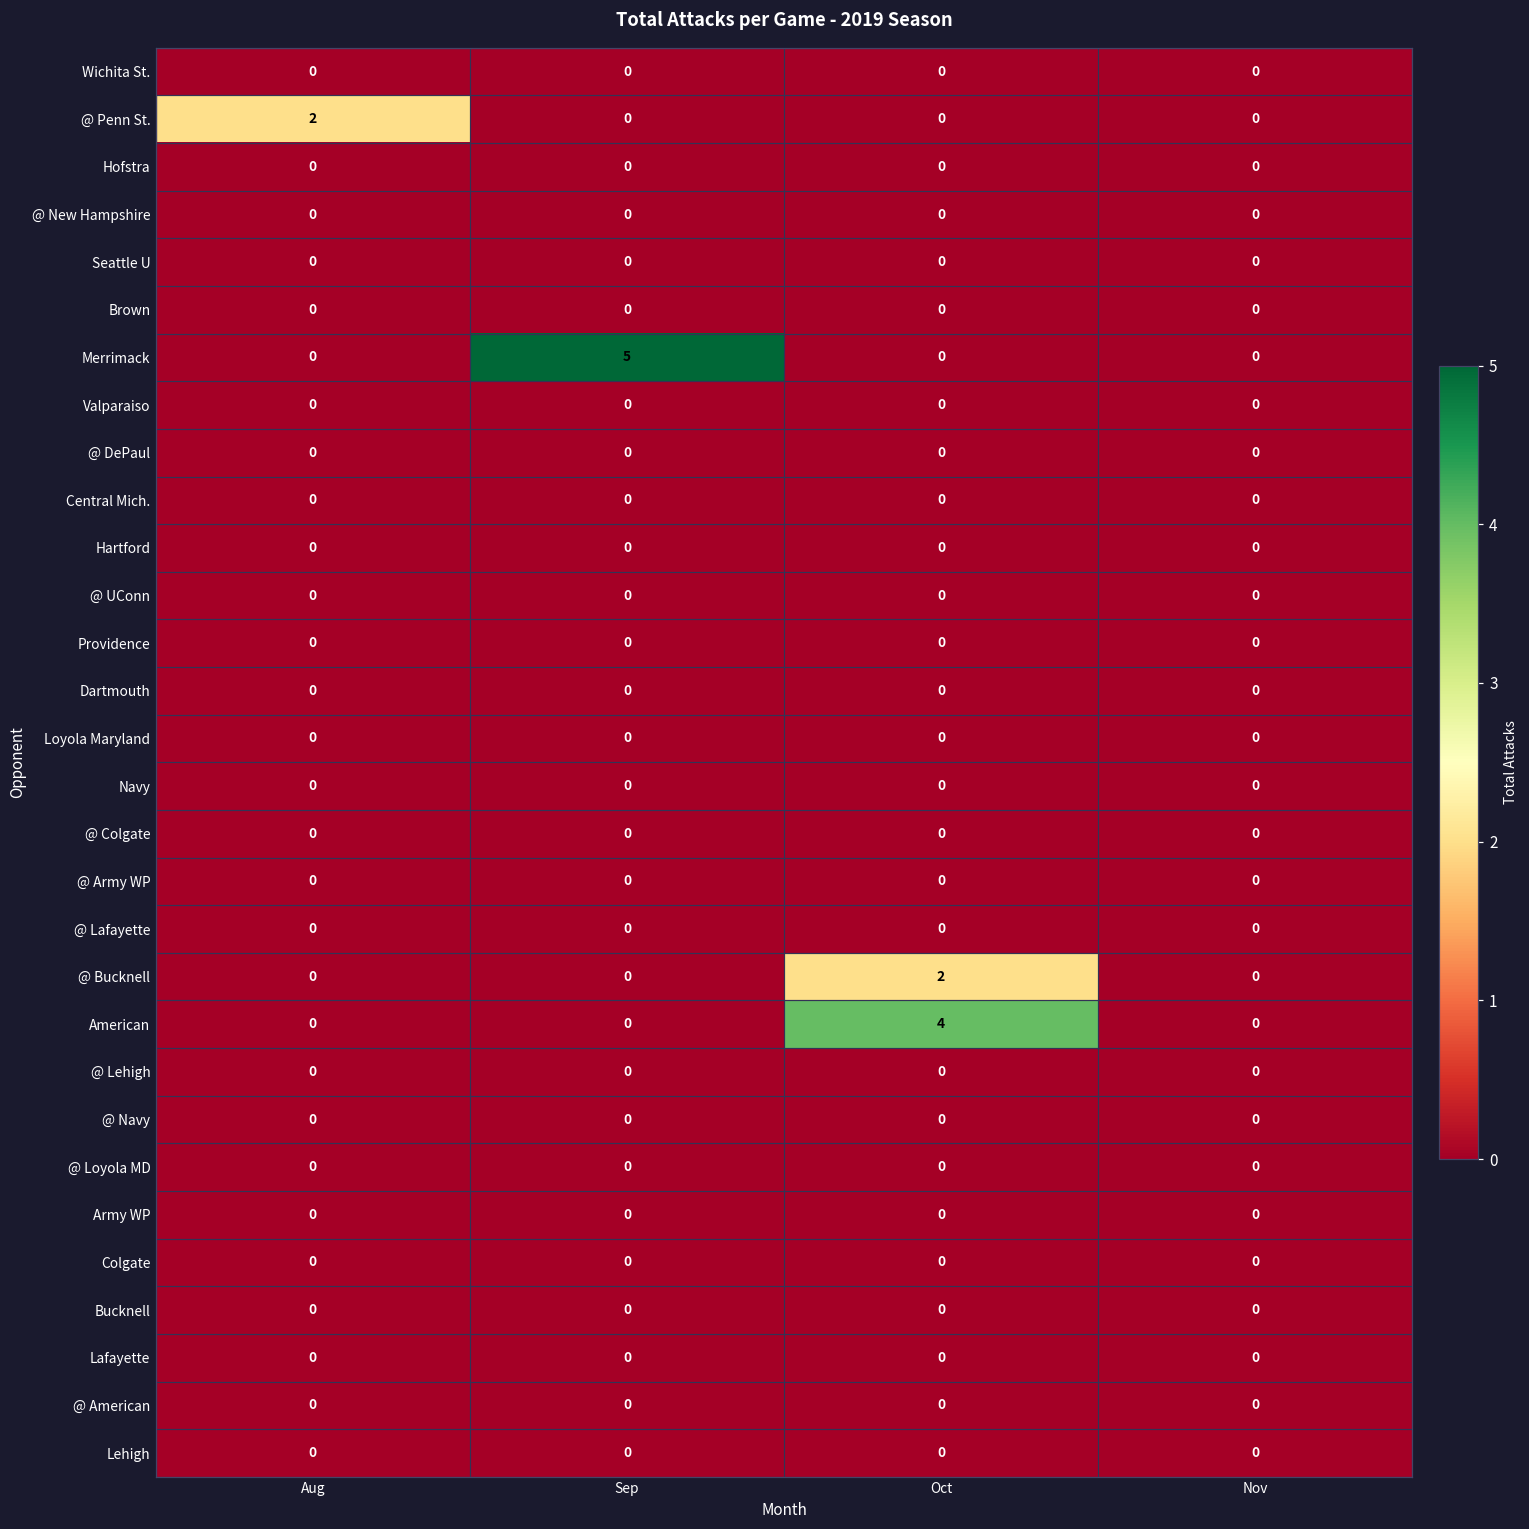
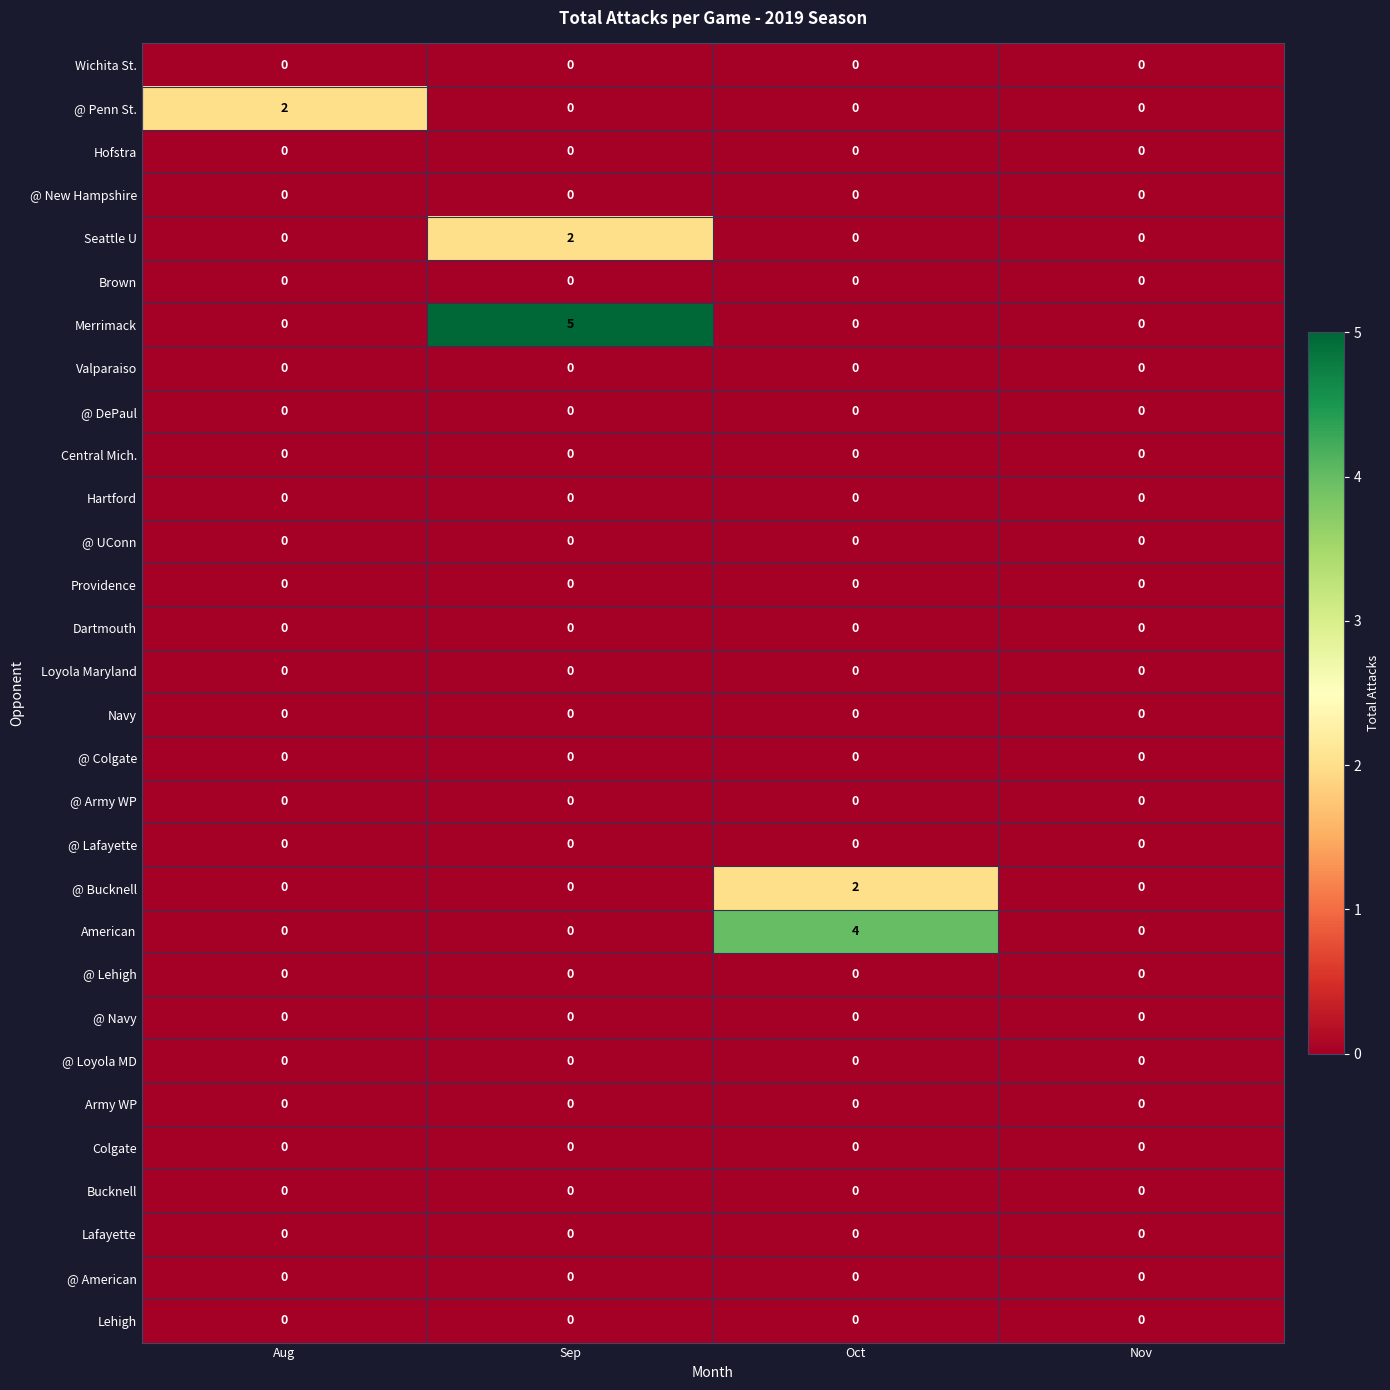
Seattle U, Sep: 0 -> 2
